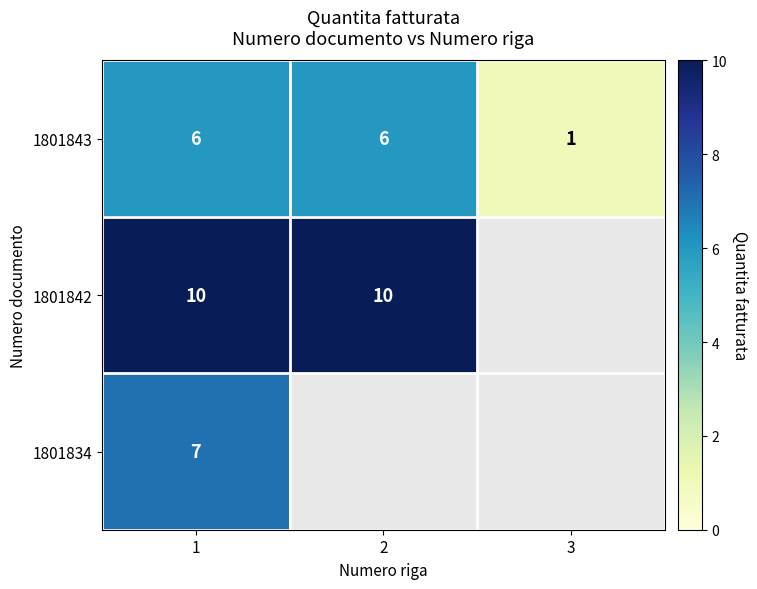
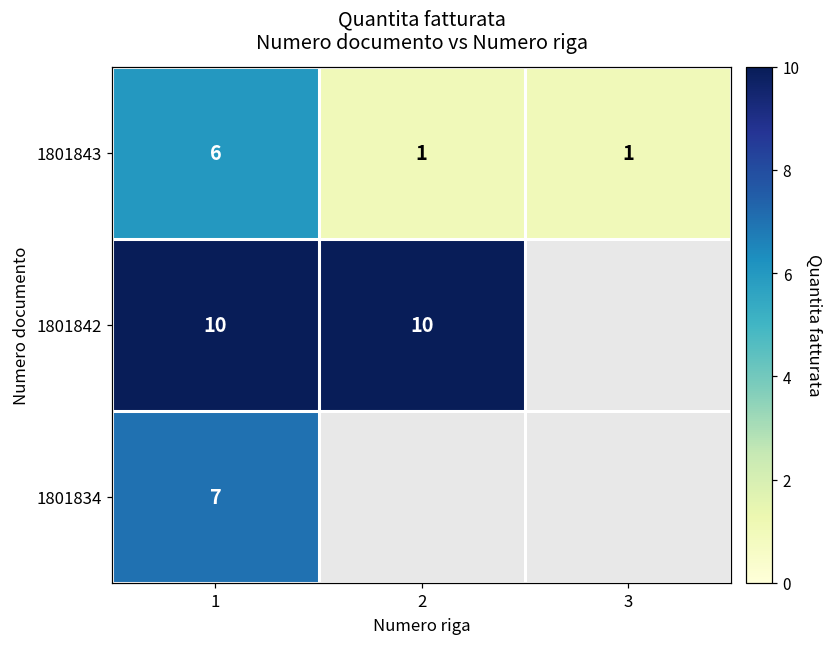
1801843, 2: 6 -> 1
